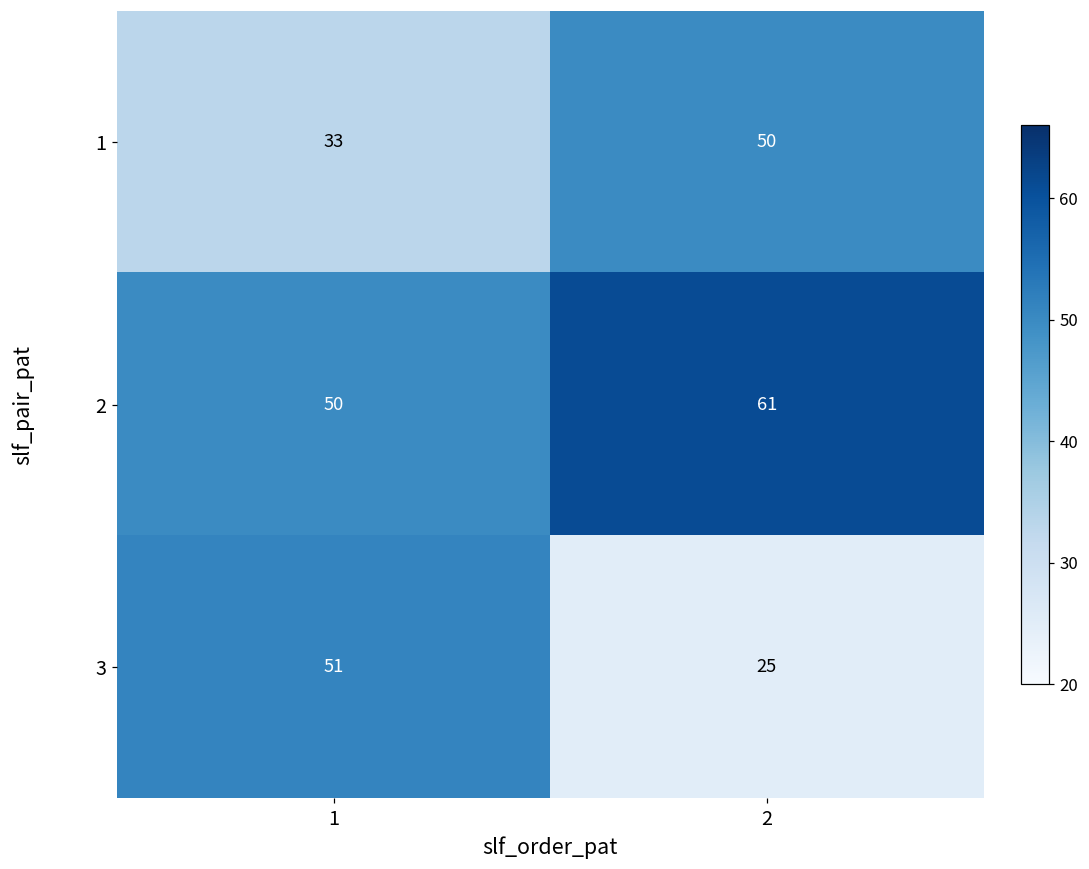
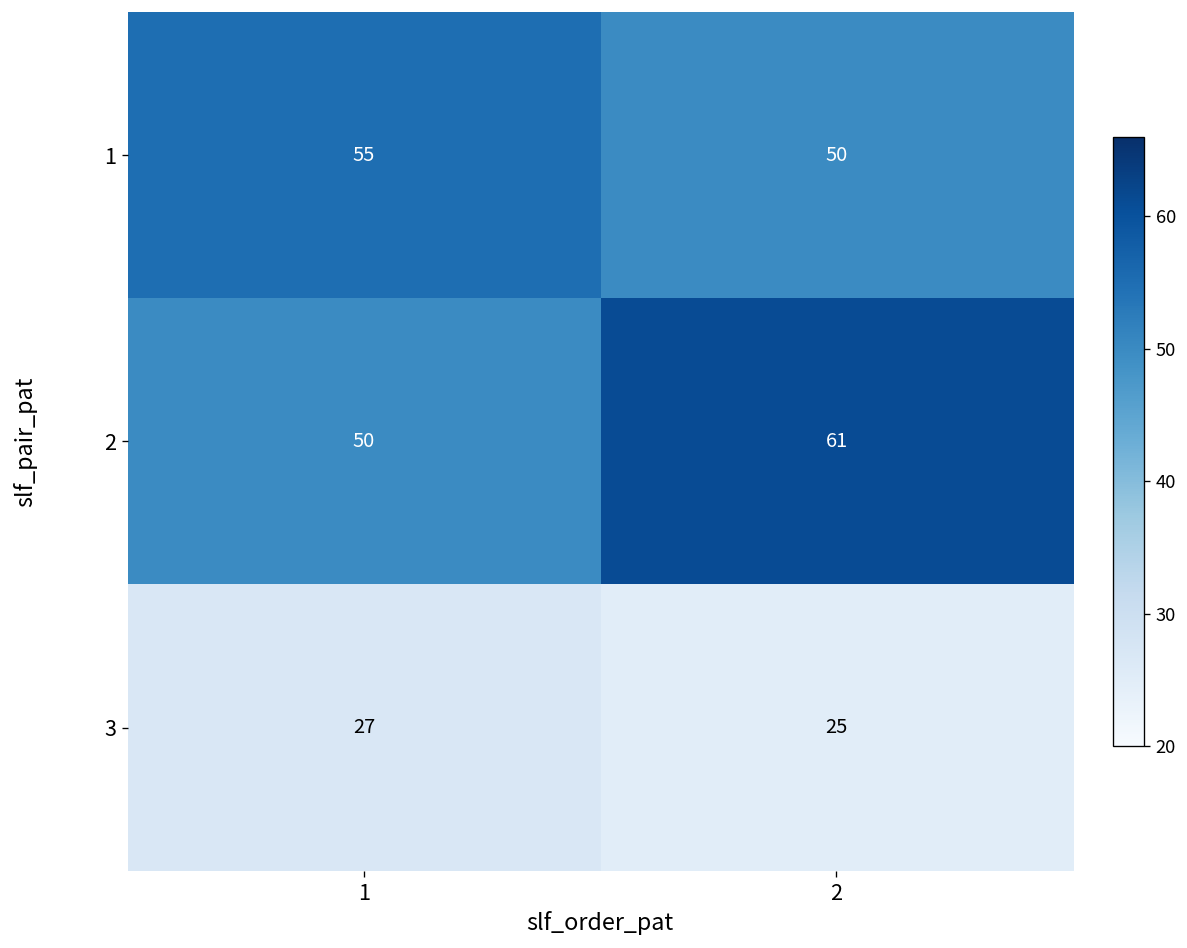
1, 1: 33 -> 55
3, 1: 51 -> 27
